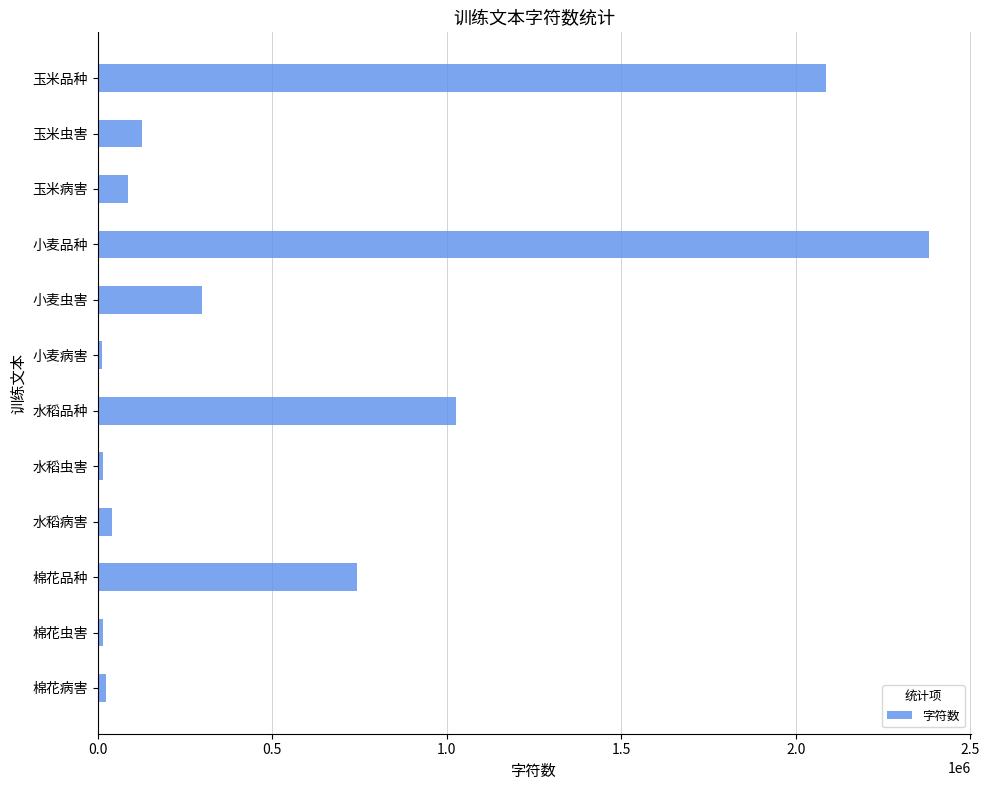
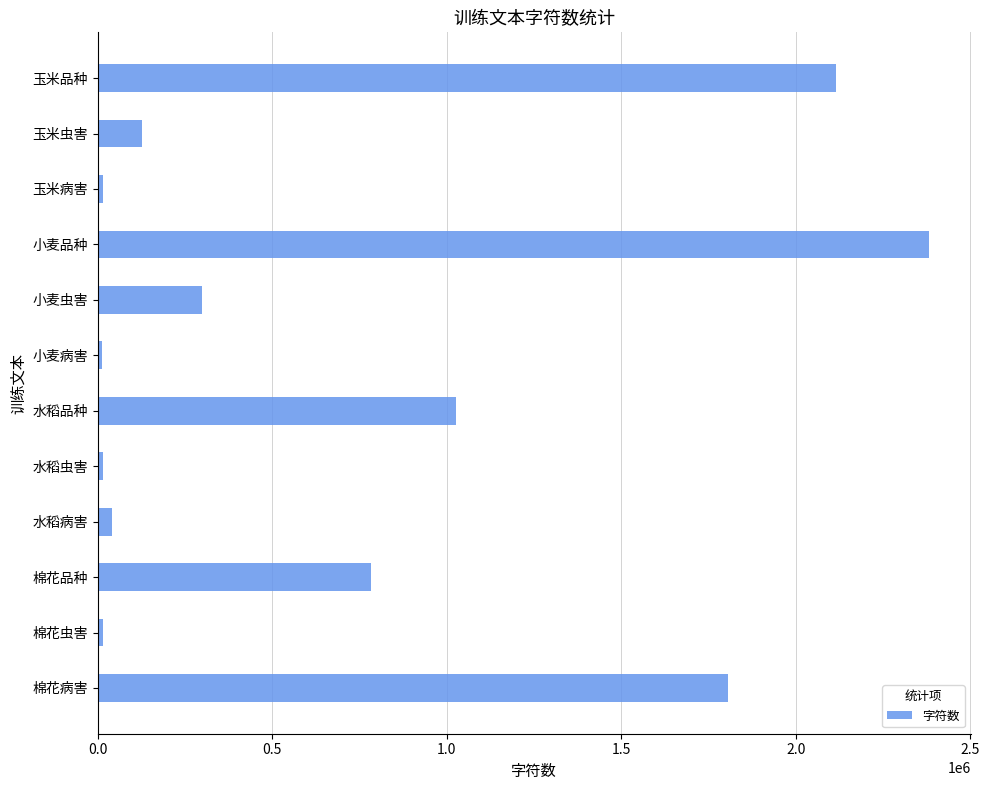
玉米品种: 2090000 -> 2120000
玉米病害: 90000 -> 20000
棉花品种: 740000 -> 780000
棉花病害: 20000 -> 1810000
